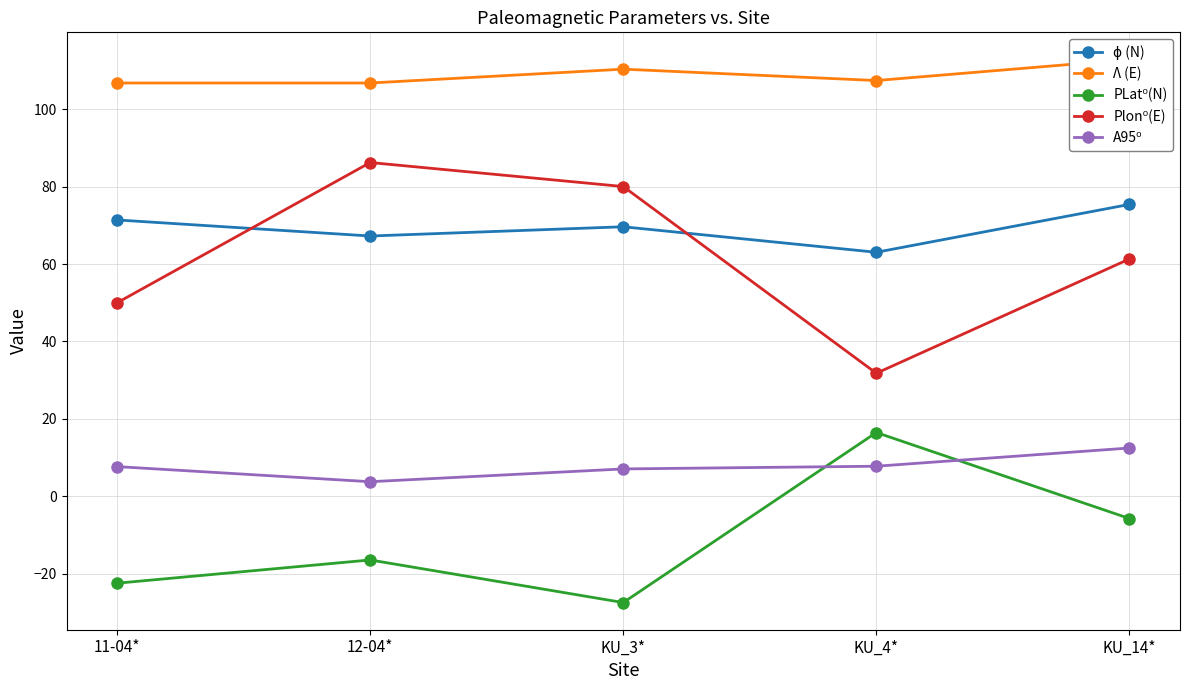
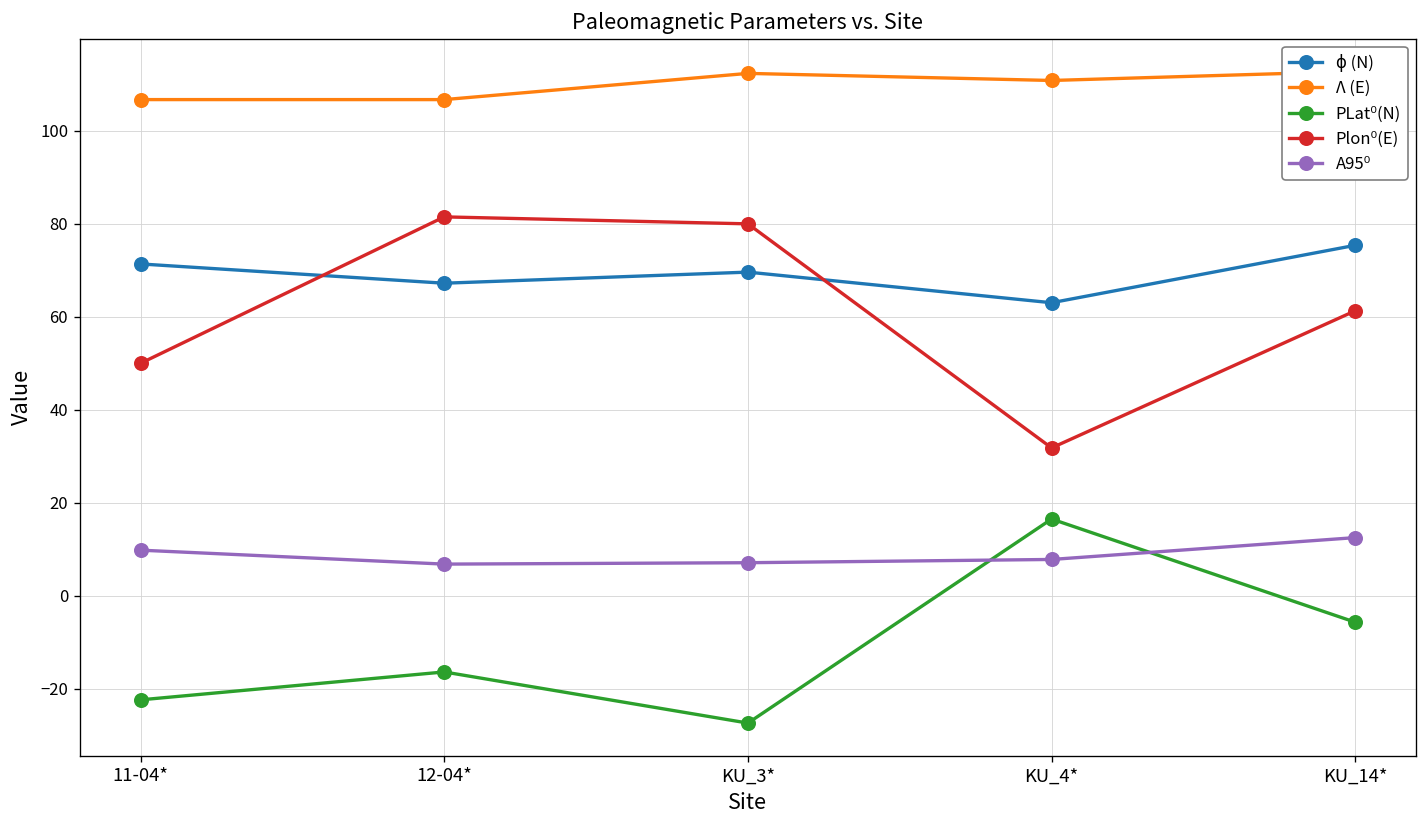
A95⁰, 11-04*: 8 -> 10
Plon⁰(E), 12-04*: 86 -> 82
A95⁰, 12-04*: 4 -> 7
Λ (E), KU_3*: 110 -> 112
Λ (E), KU_4*: 107 -> 111
